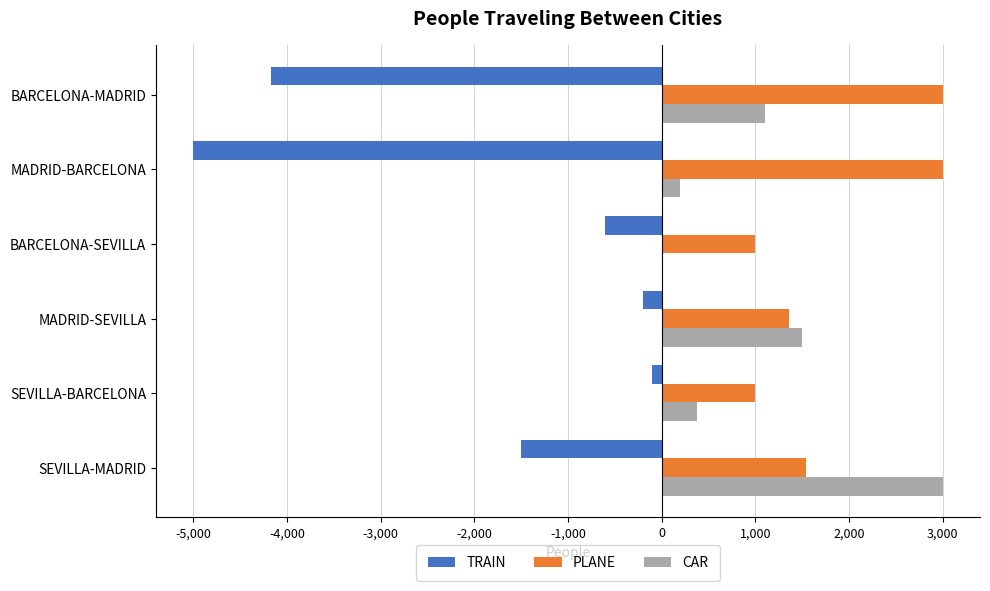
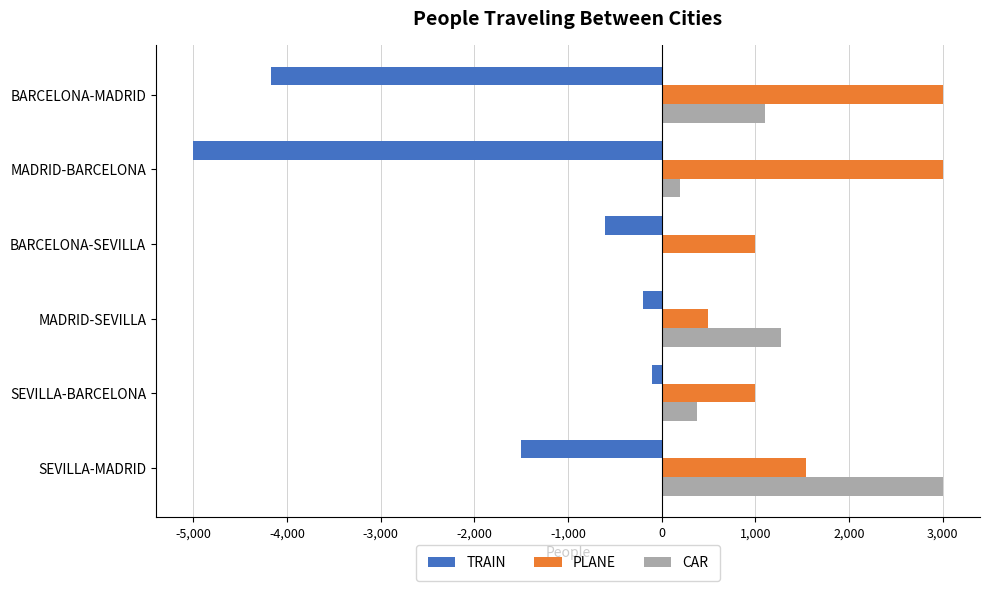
PLANE, MADRID-SEVILLA: 1,400 -> 500
CAR, MADRID-SEVILLA: 1,500 -> 1,300
